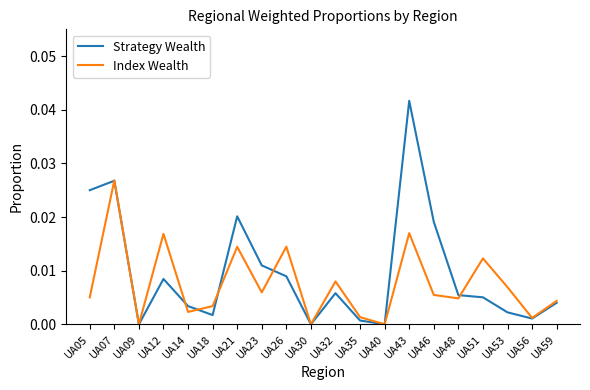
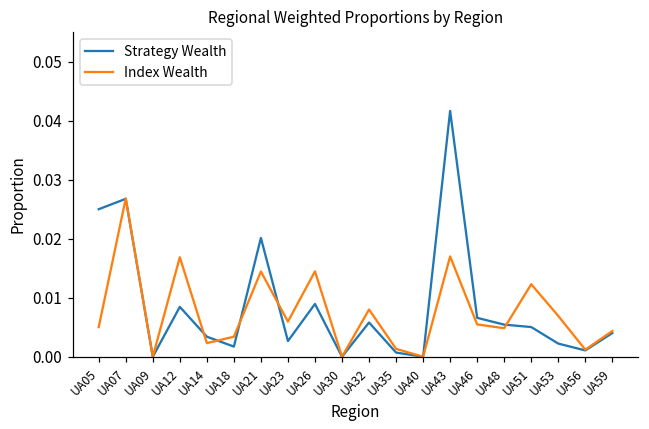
Strategy Wealth, UA23: 0.011 -> 0.003
Strategy Wealth, UA46: 0.019 -> 0.007
